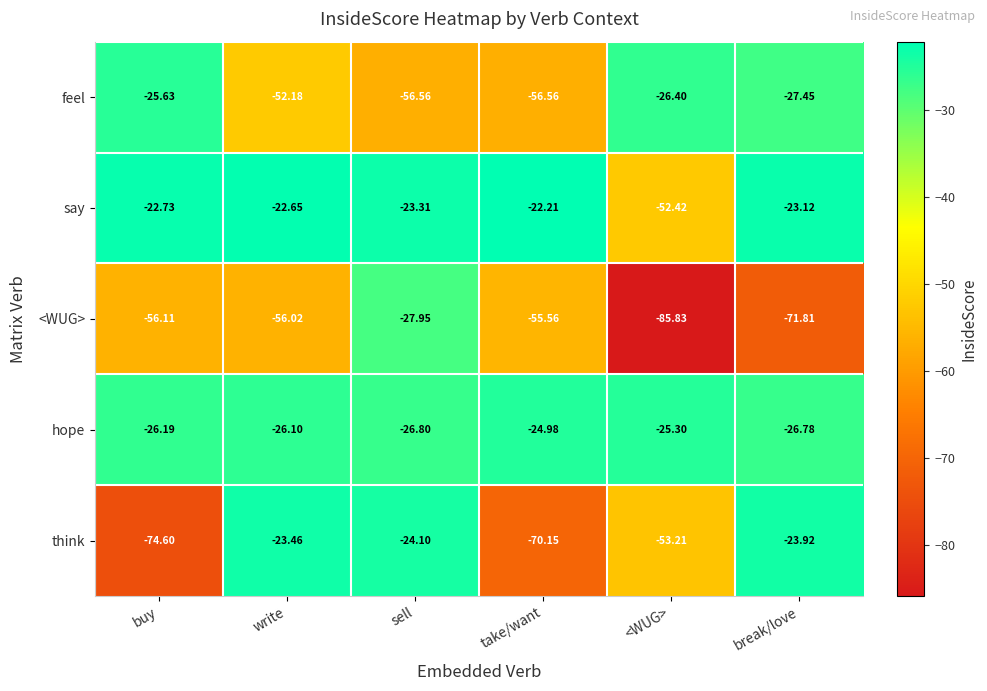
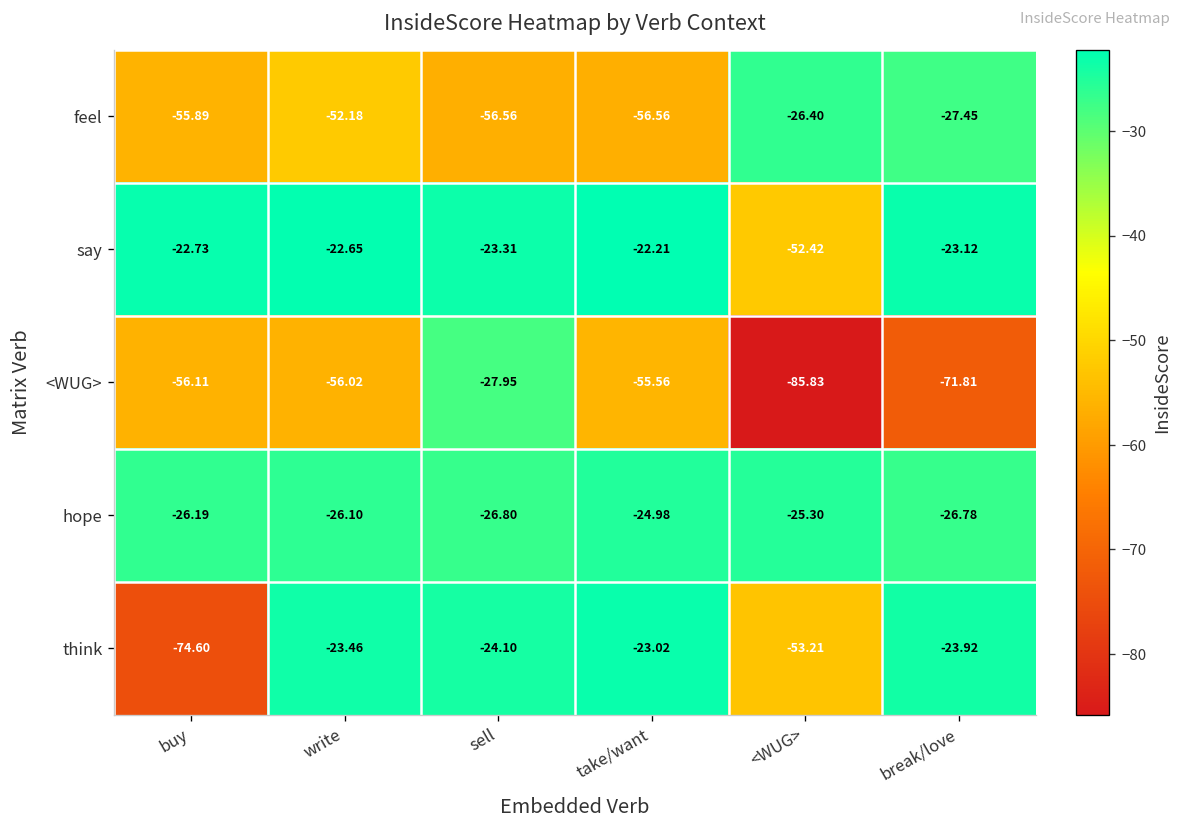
feel, buy: -25.63 -> -55.89
think, take/want: -70.15 -> -23.02
